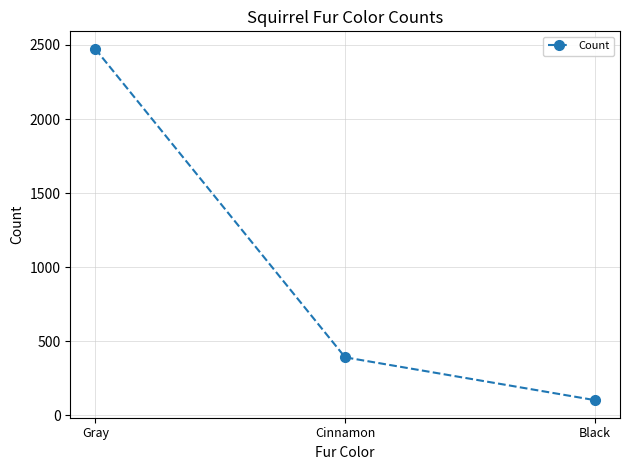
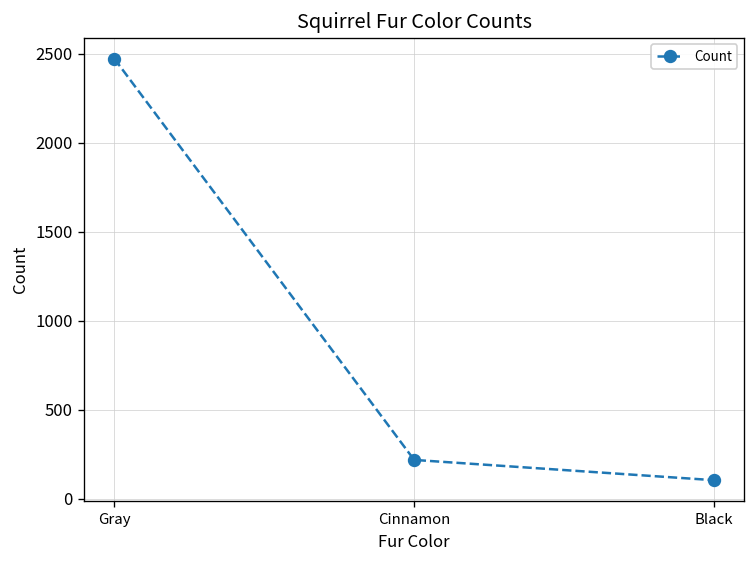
Cinnamon: 390 -> 220
